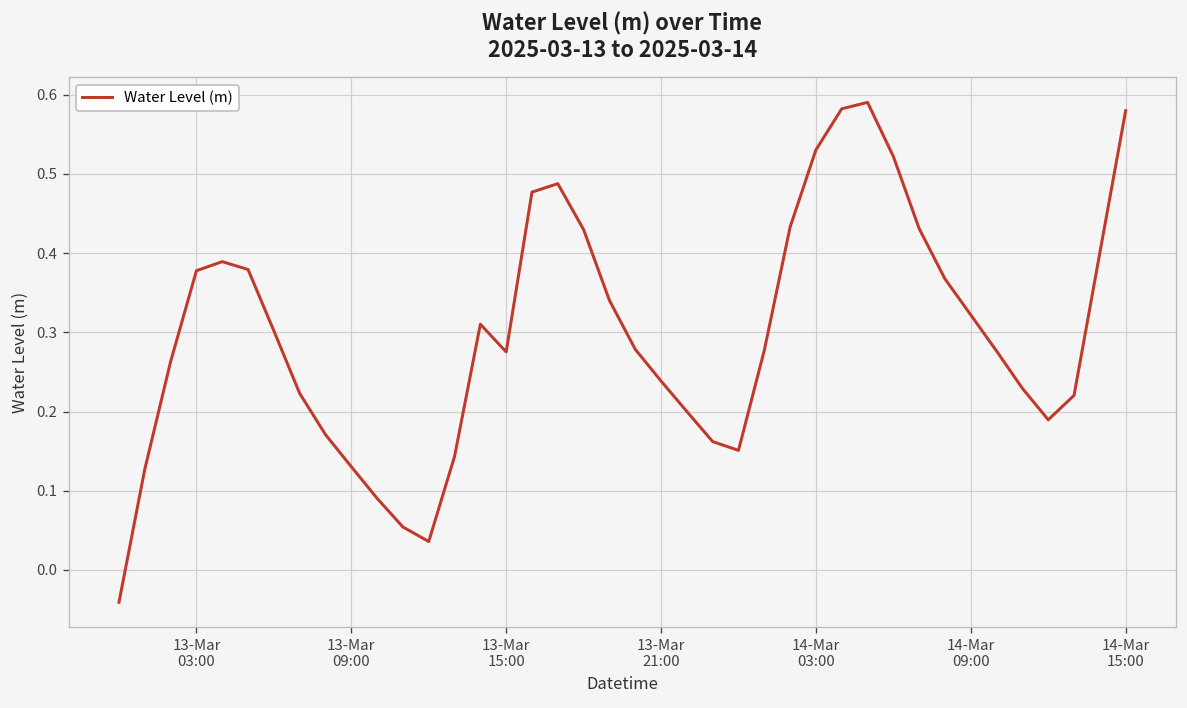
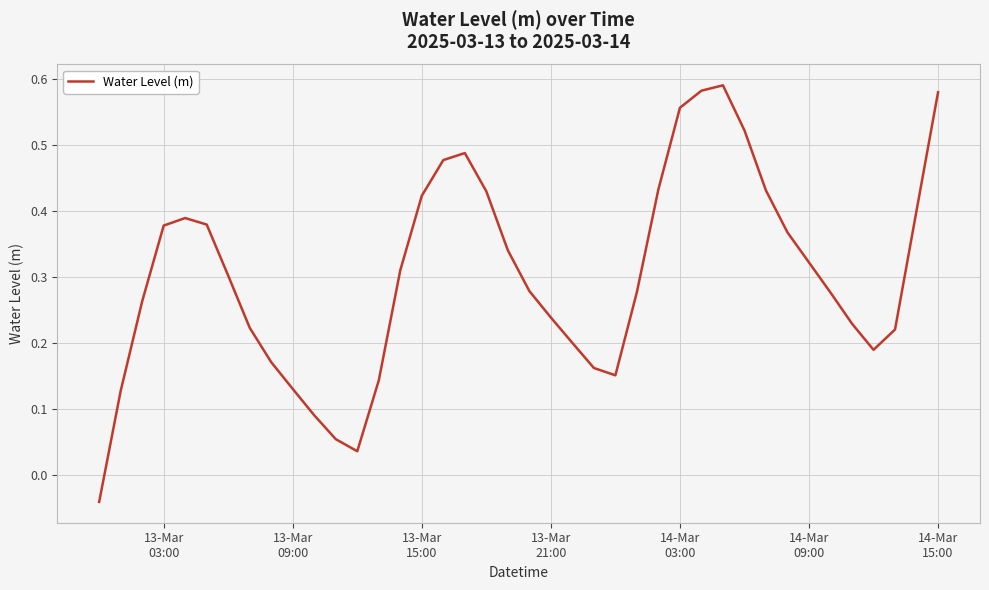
13-Mar 15:00: 0.28 -> 0.42
14-Mar 03:00: 0.53 -> 0.56
